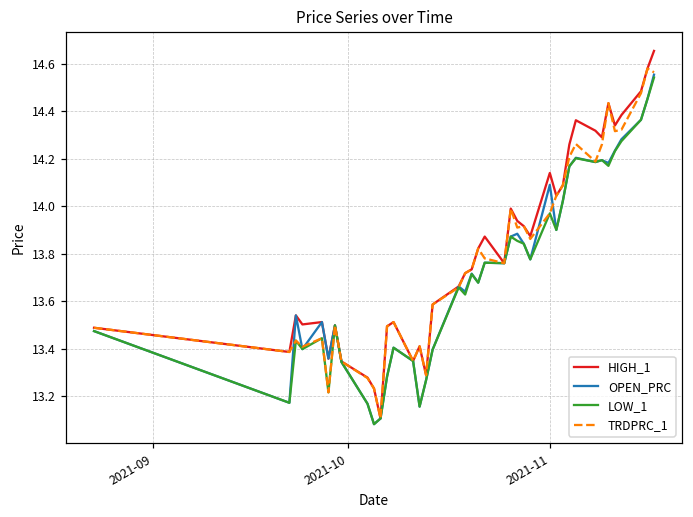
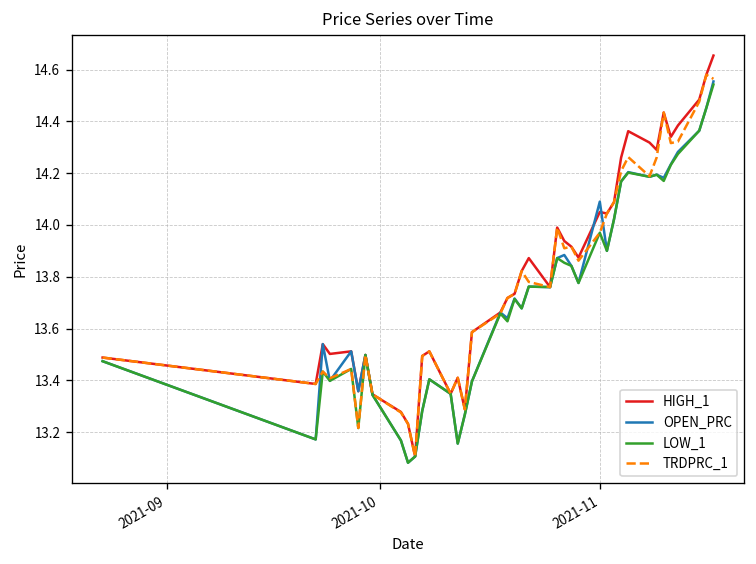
HIGH_1, 2021-11: 14.14 -> 14.05
